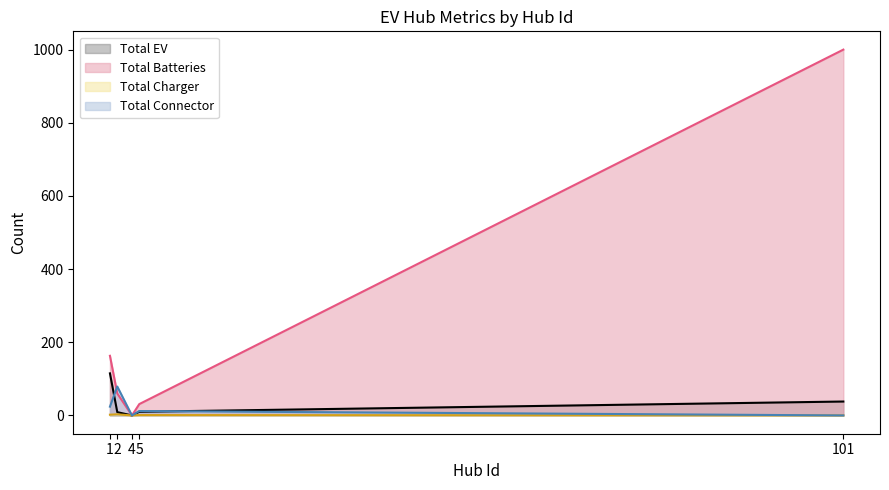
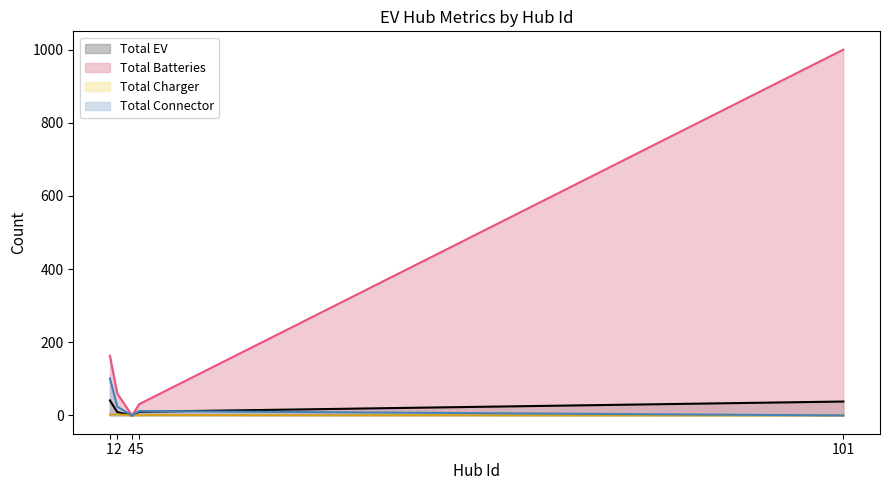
Total EV, 1: 120 -> 40
Total Connector, 1: 20 -> 100
Total Connector, 2: 80 -> 20
